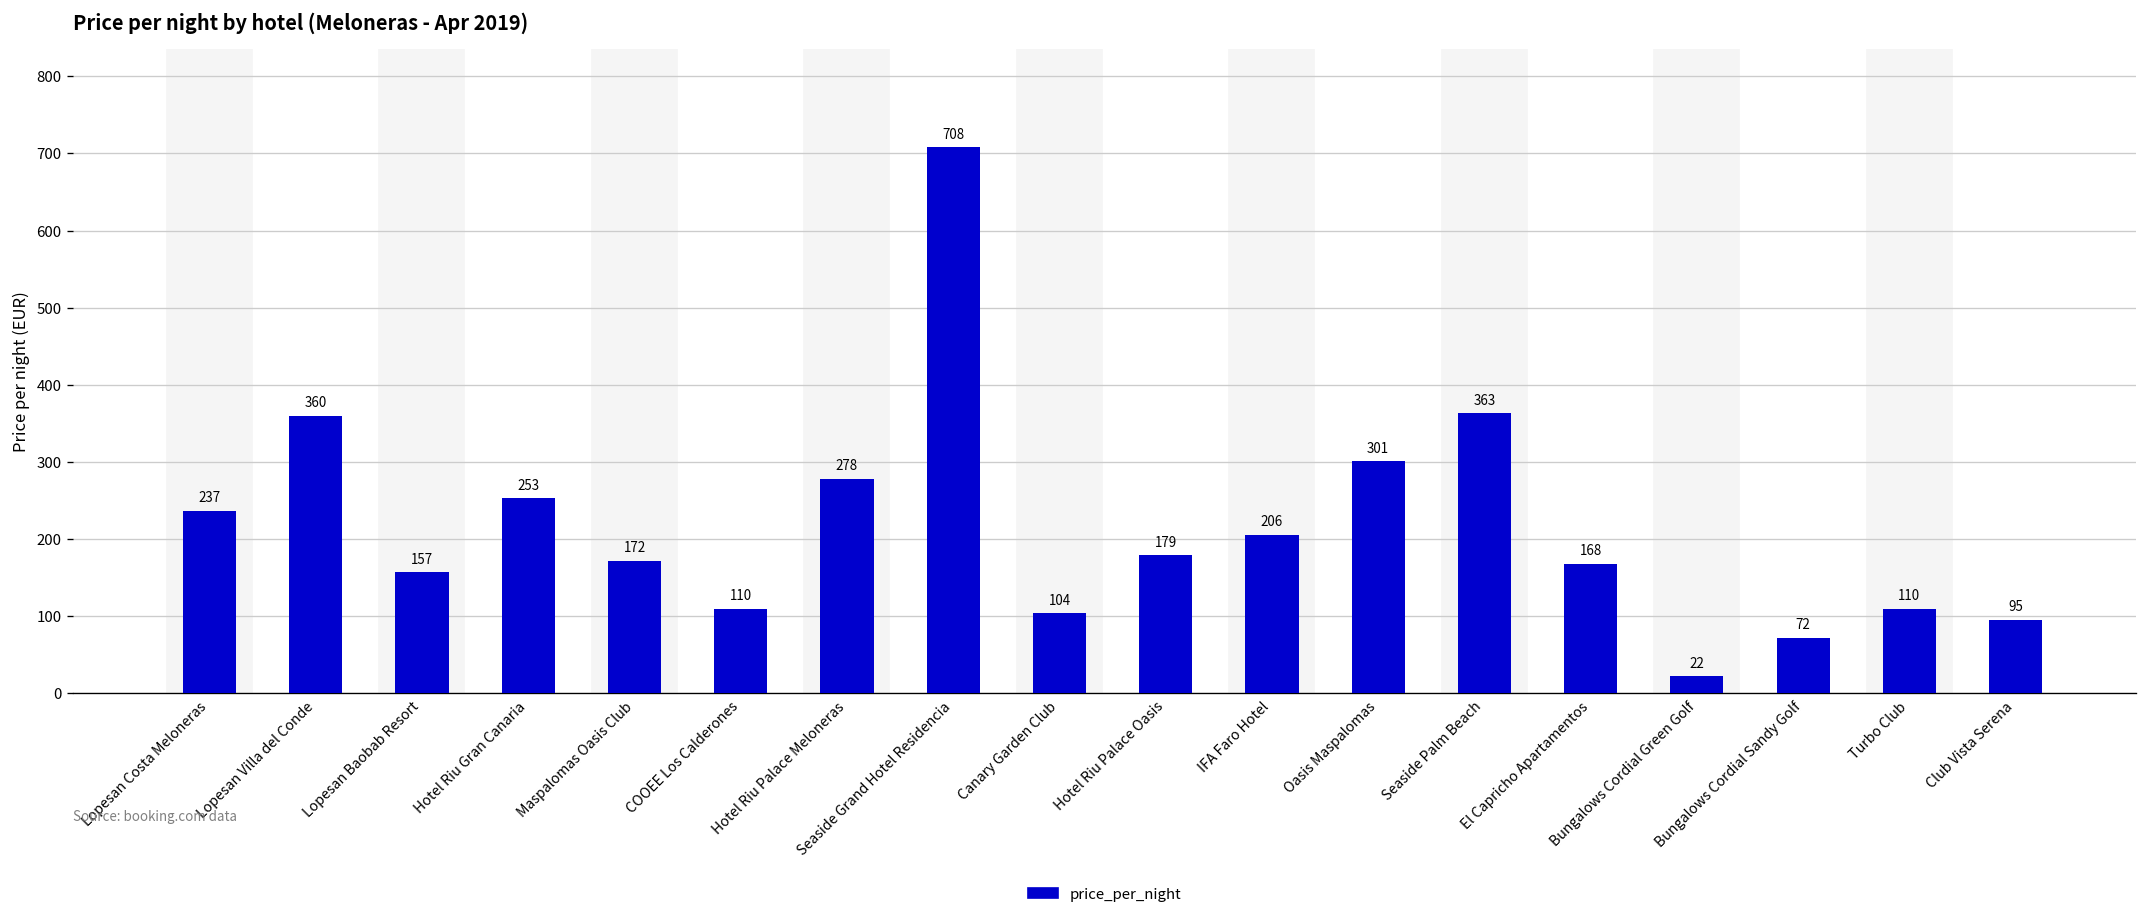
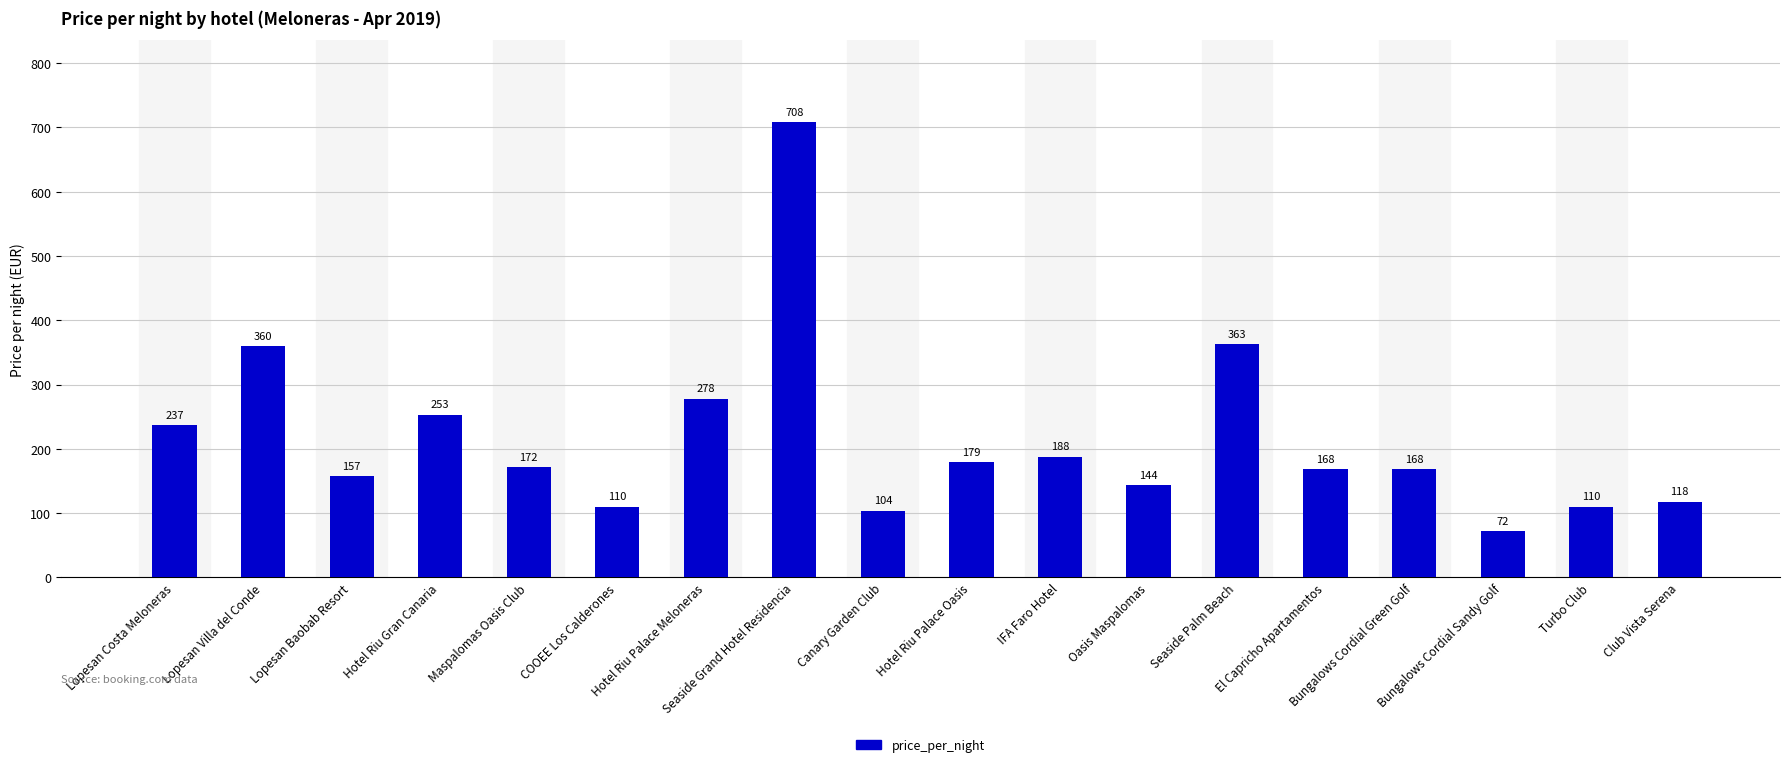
IFA Faro Hotel: 206 -> 188
Oasis Maspalomas: 301 -> 144
Bungalows Cordial Green Golf: 22 -> 168
Club Vista Serena: 95 -> 118
